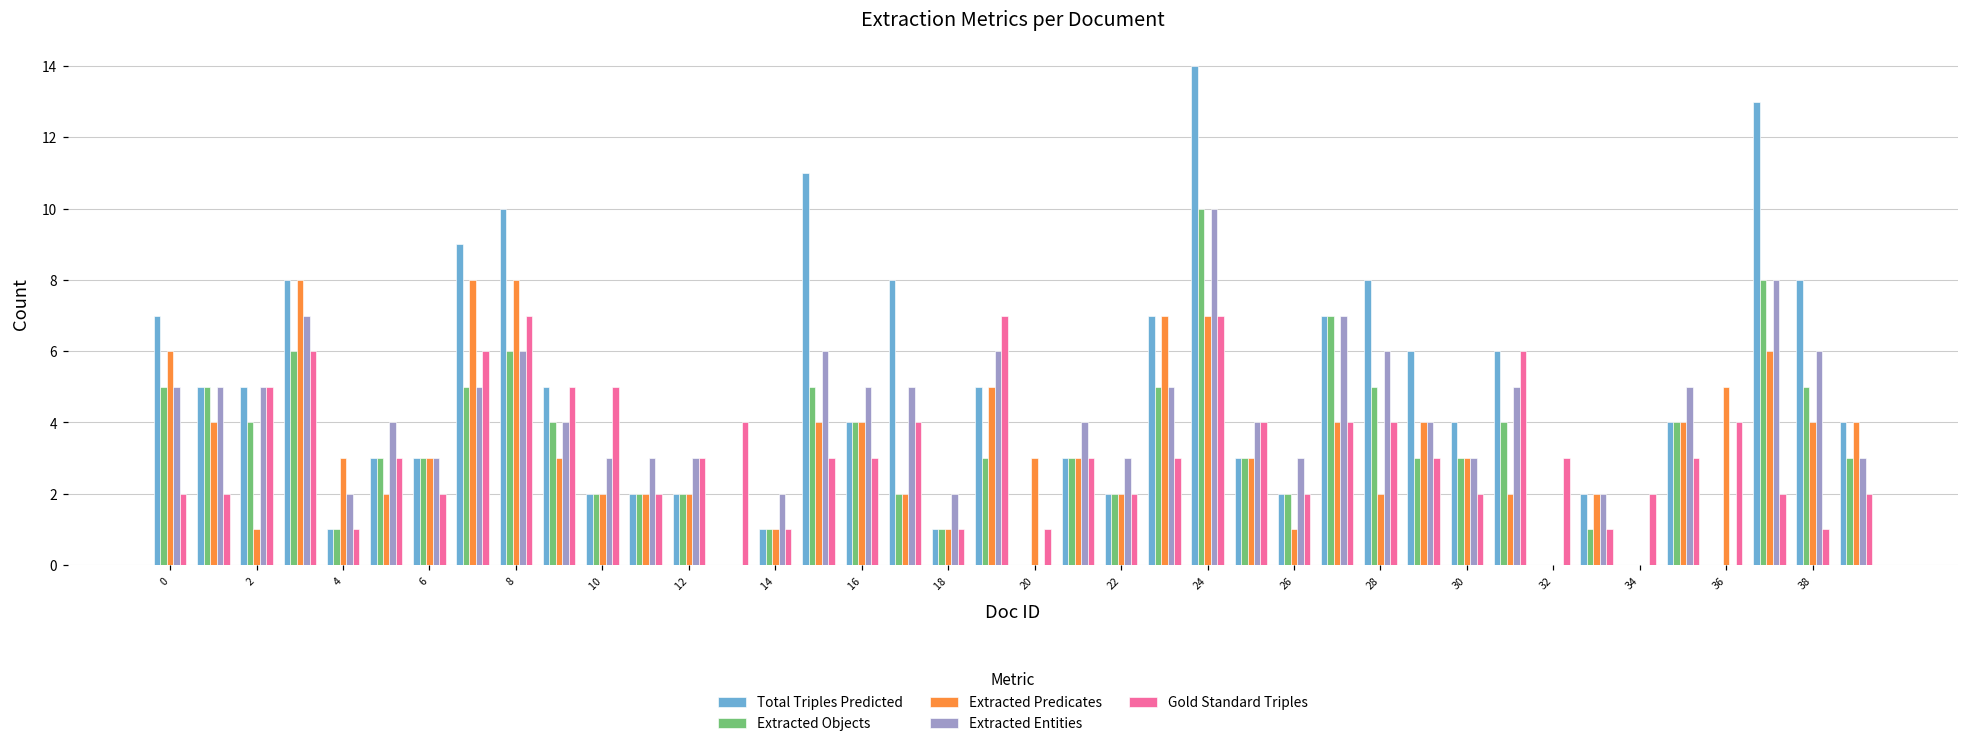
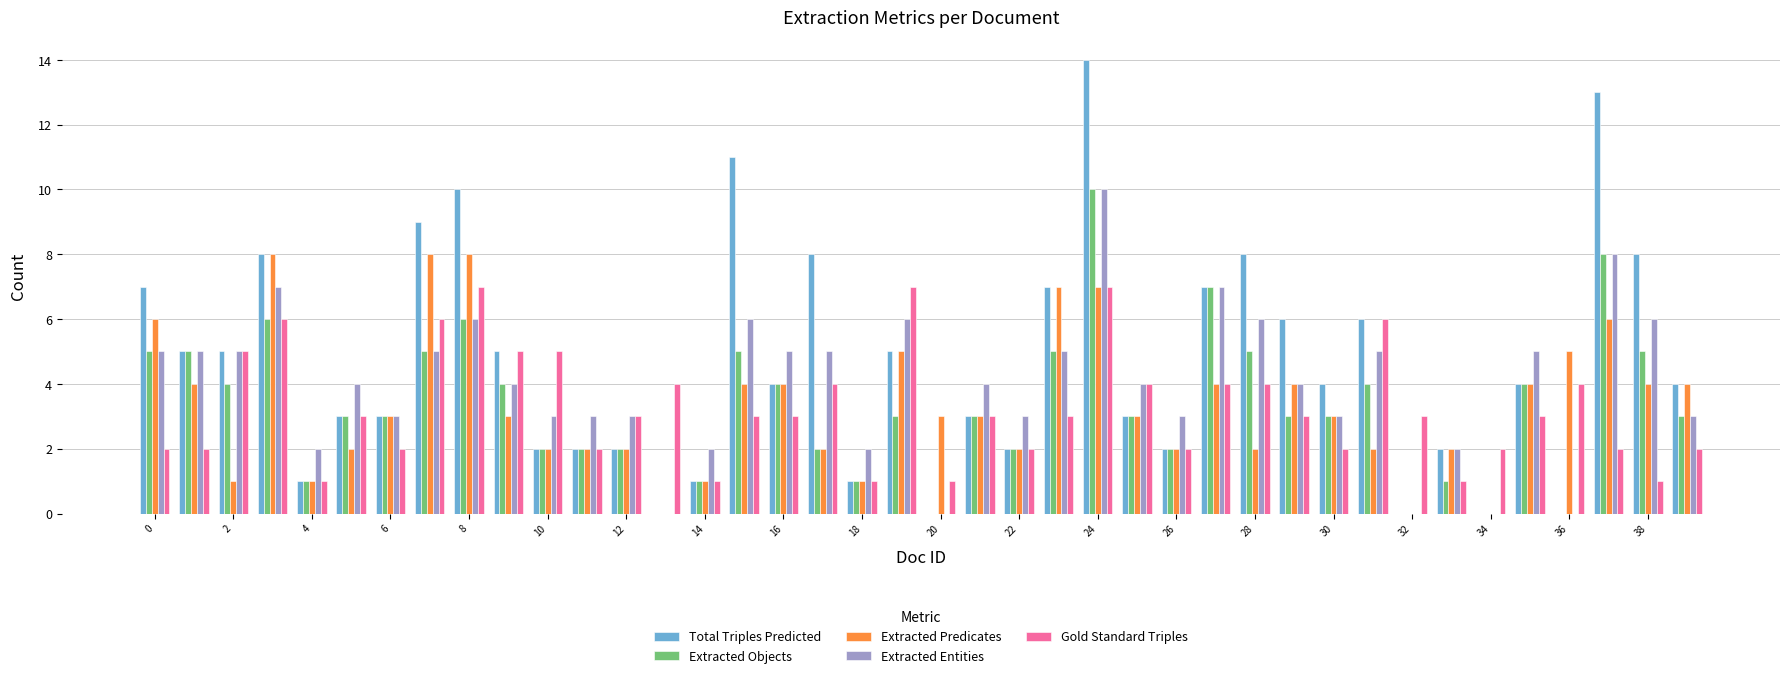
Extracted Predicates, 4: 3 -> 1
Extracted Predicates, 26: 1 -> 2
